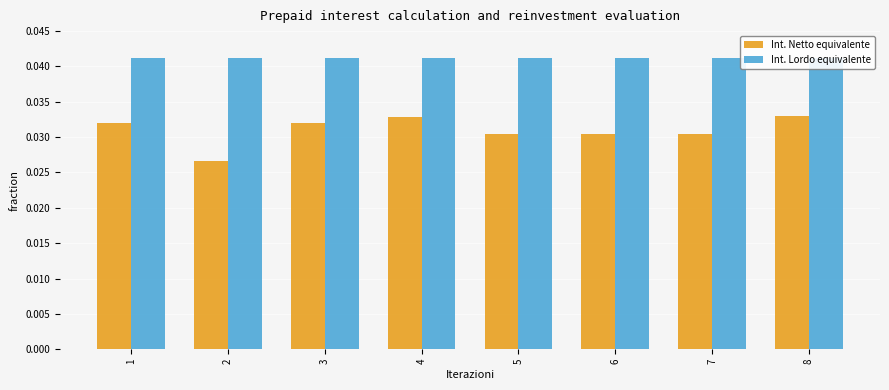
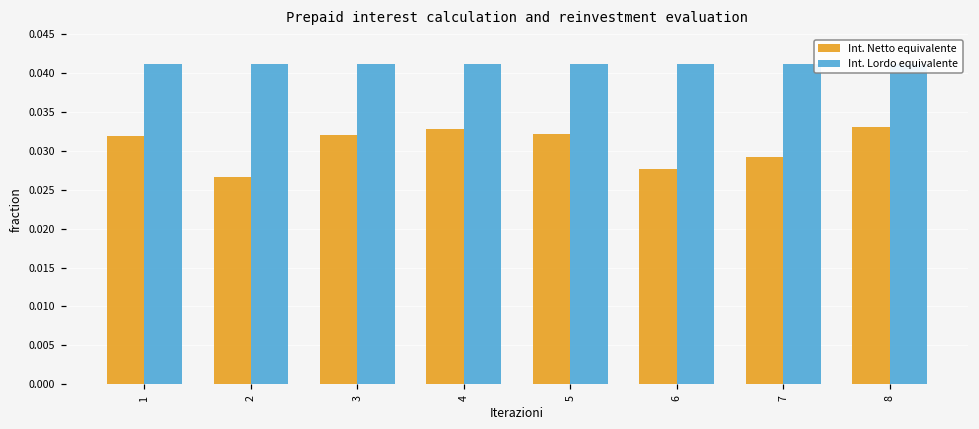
Int. Netto equivalente, 5: 0.031 -> 0.032
Int. Netto equivalente, 6: 0.031 -> 0.028
Int. Netto equivalente, 7: 0.031 -> 0.029
